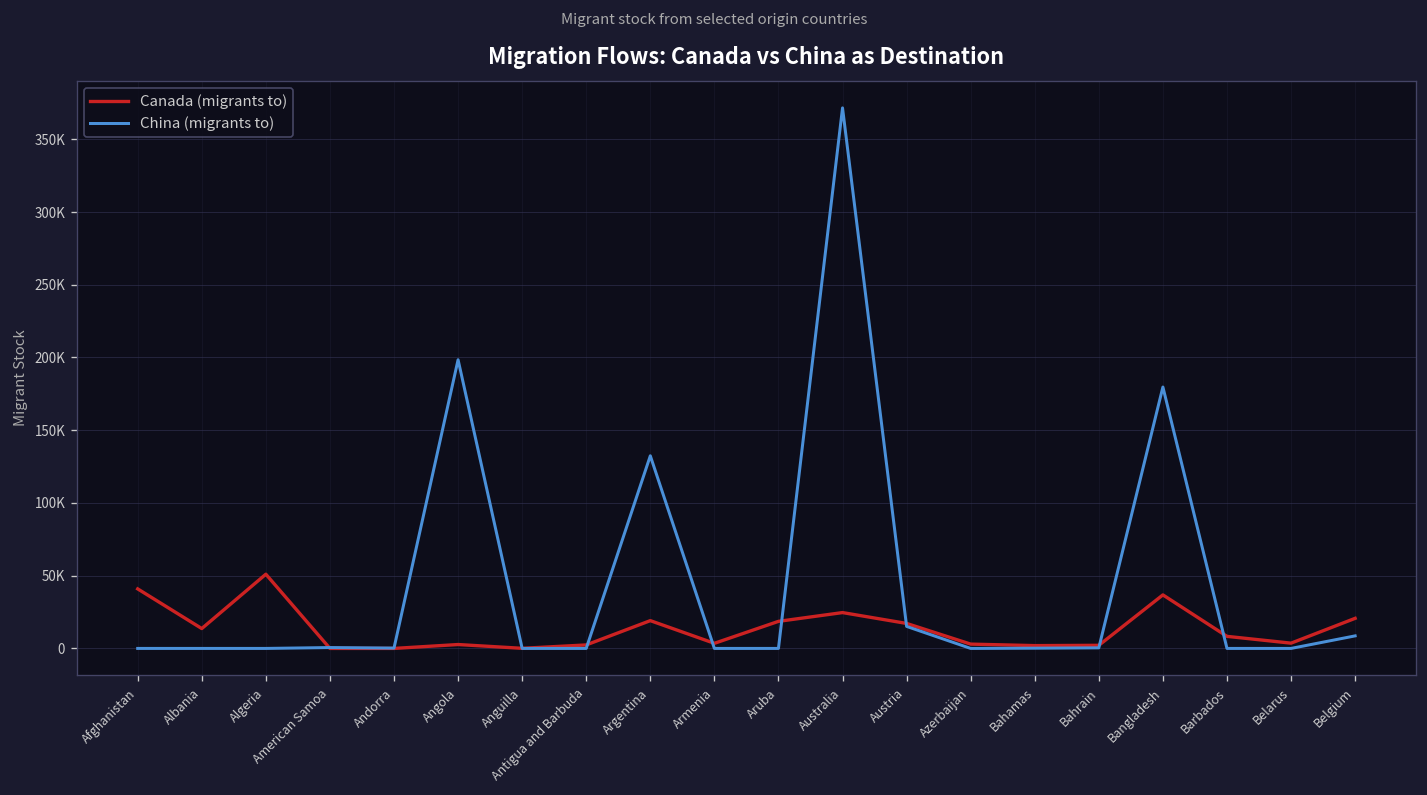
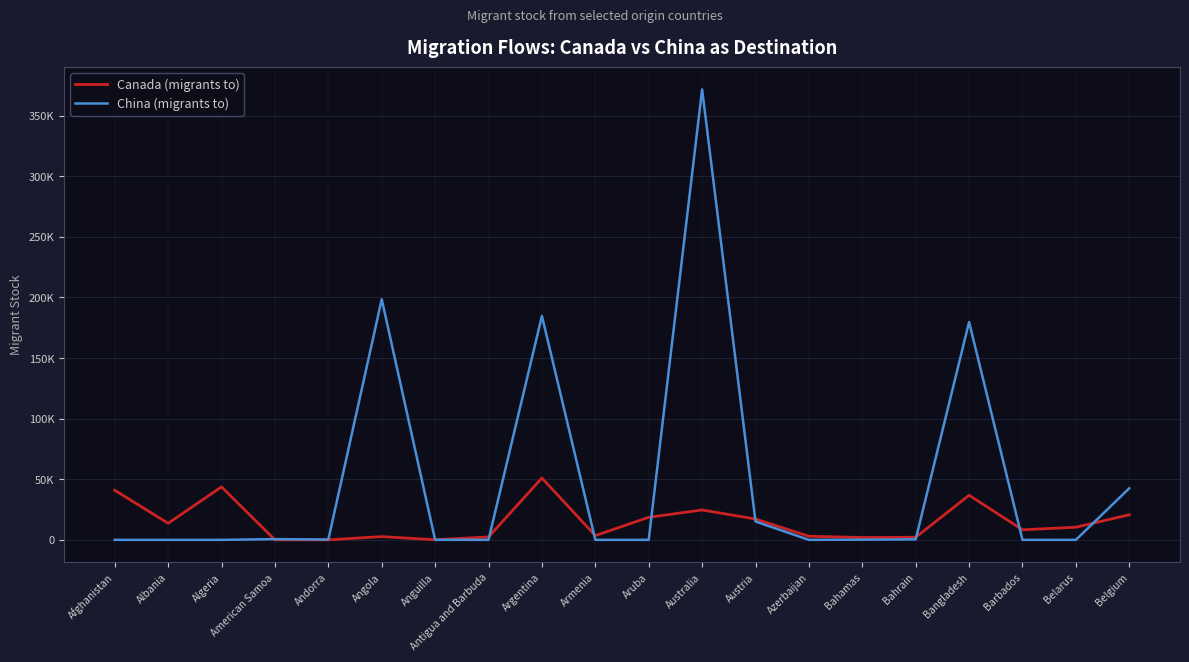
Canada (migrants to), Algeria: 51000 -> 44000
Canada (migrants to), Argentina: 19000 -> 51000
China (migrants to), Argentina: 132000 -> 185000
Canada (migrants to), Belarus: 4000 -> 10000
China (migrants to), Belgium: 9000 -> 43000
